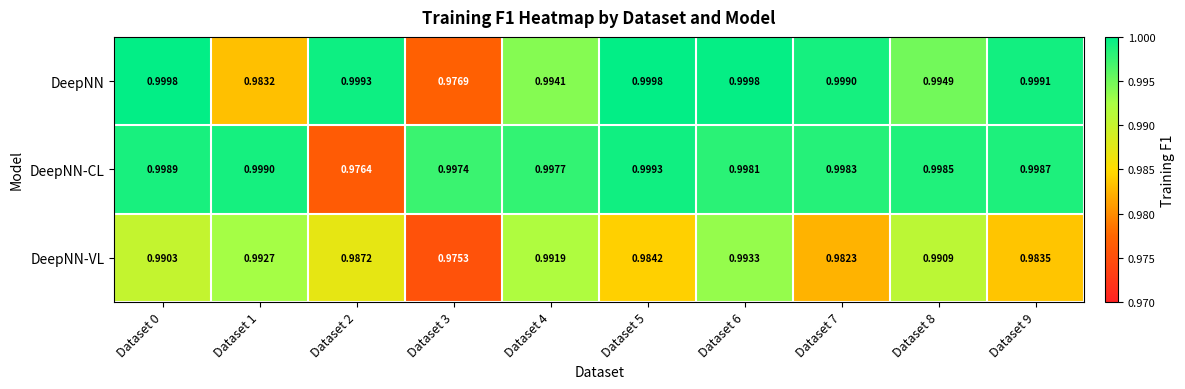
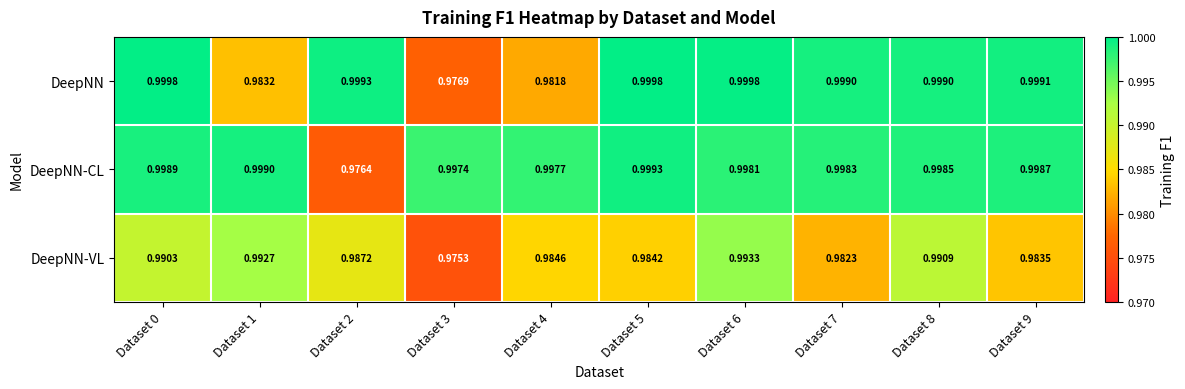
DeepNN, Dataset 4: 0.9941 -> 0.9818
DeepNN, Dataset 8: 0.9949 -> 0.9990
DeepNN-VL, Dataset 4: 0.9919 -> 0.9846
